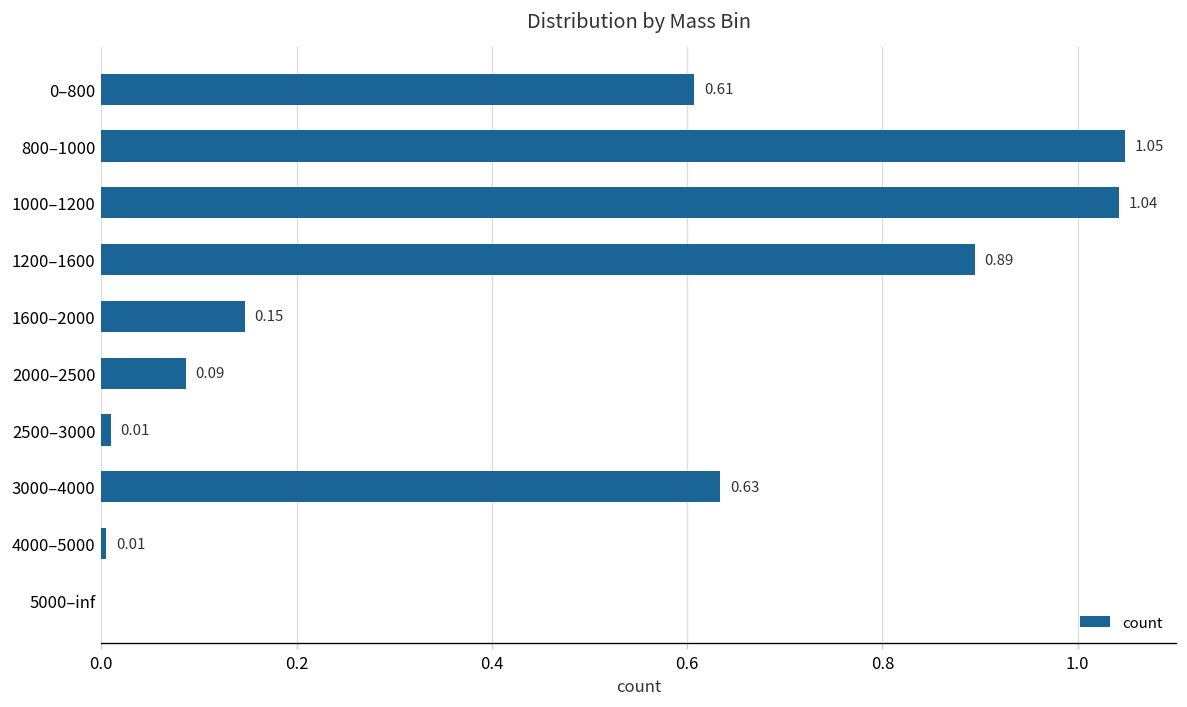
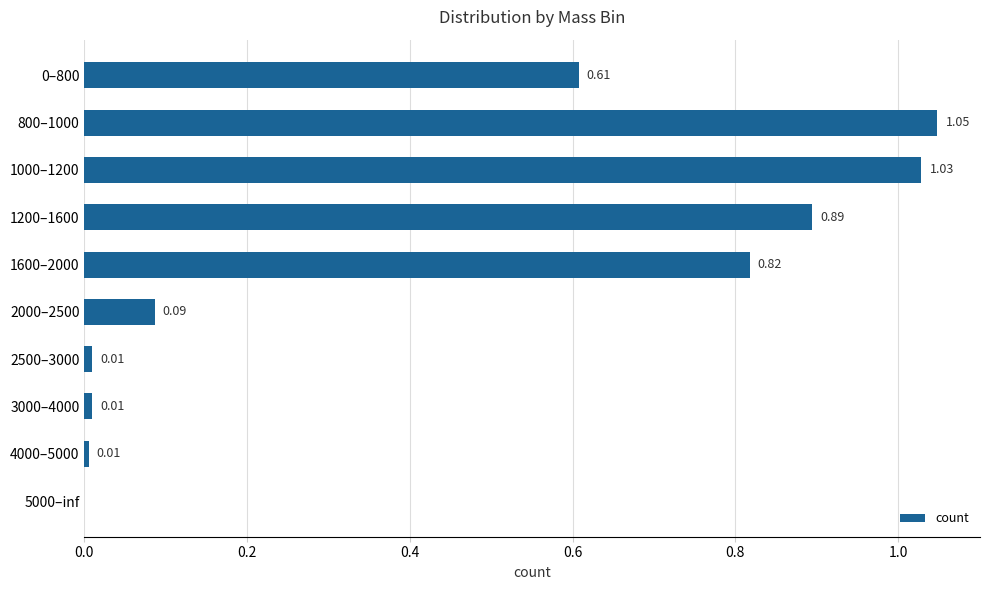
1000–1200: 1.04 -> 1.03
1600–2000: 0.15 -> 0.82
3000–4000: 0.63 -> 0.01
